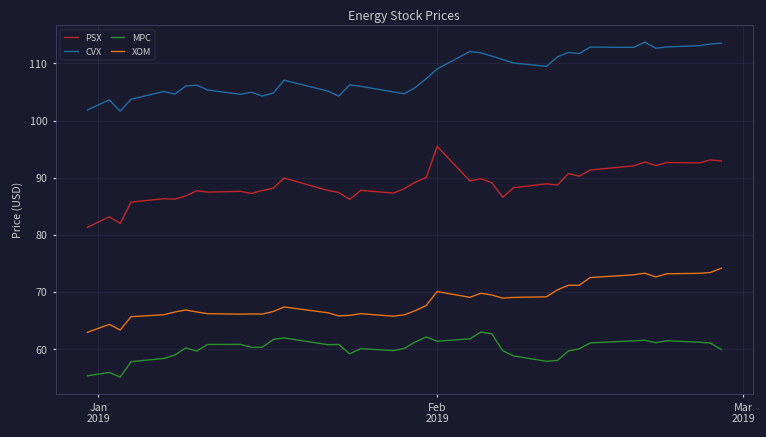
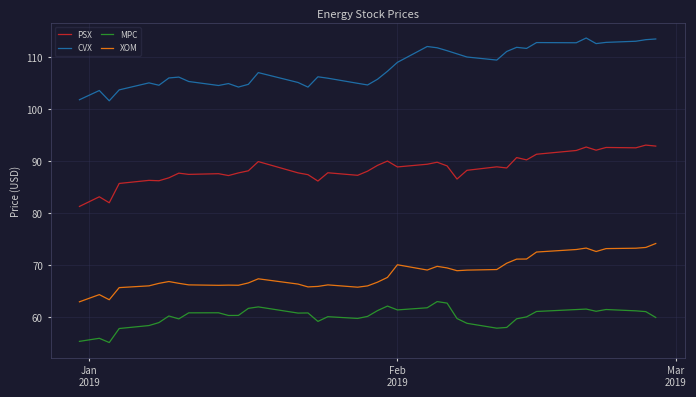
PSX, Feb 2019: 95 -> 89
